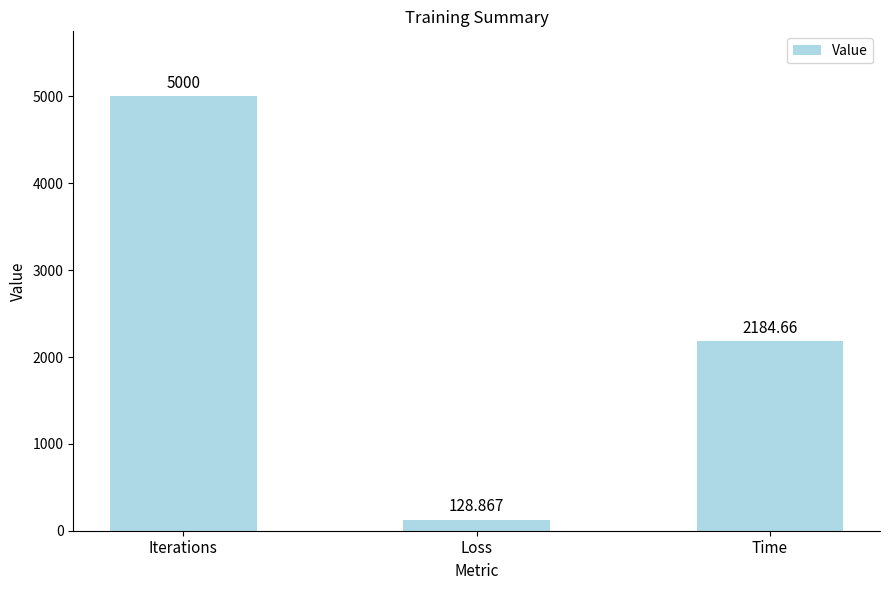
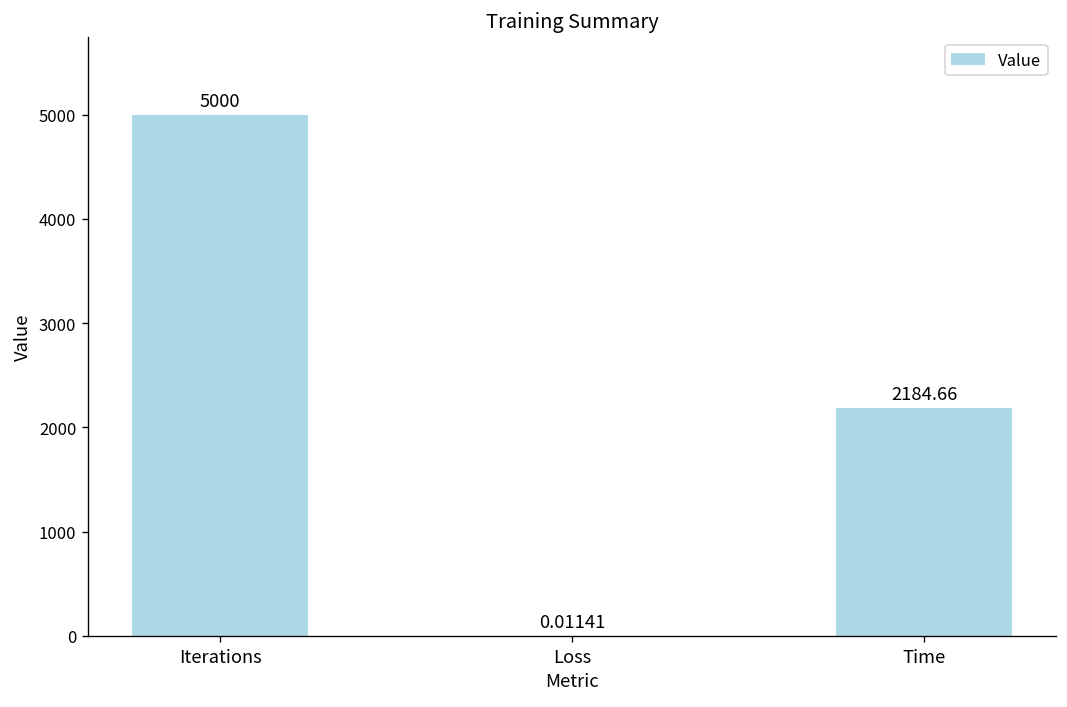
Loss: 128.867 -> 0.01141
